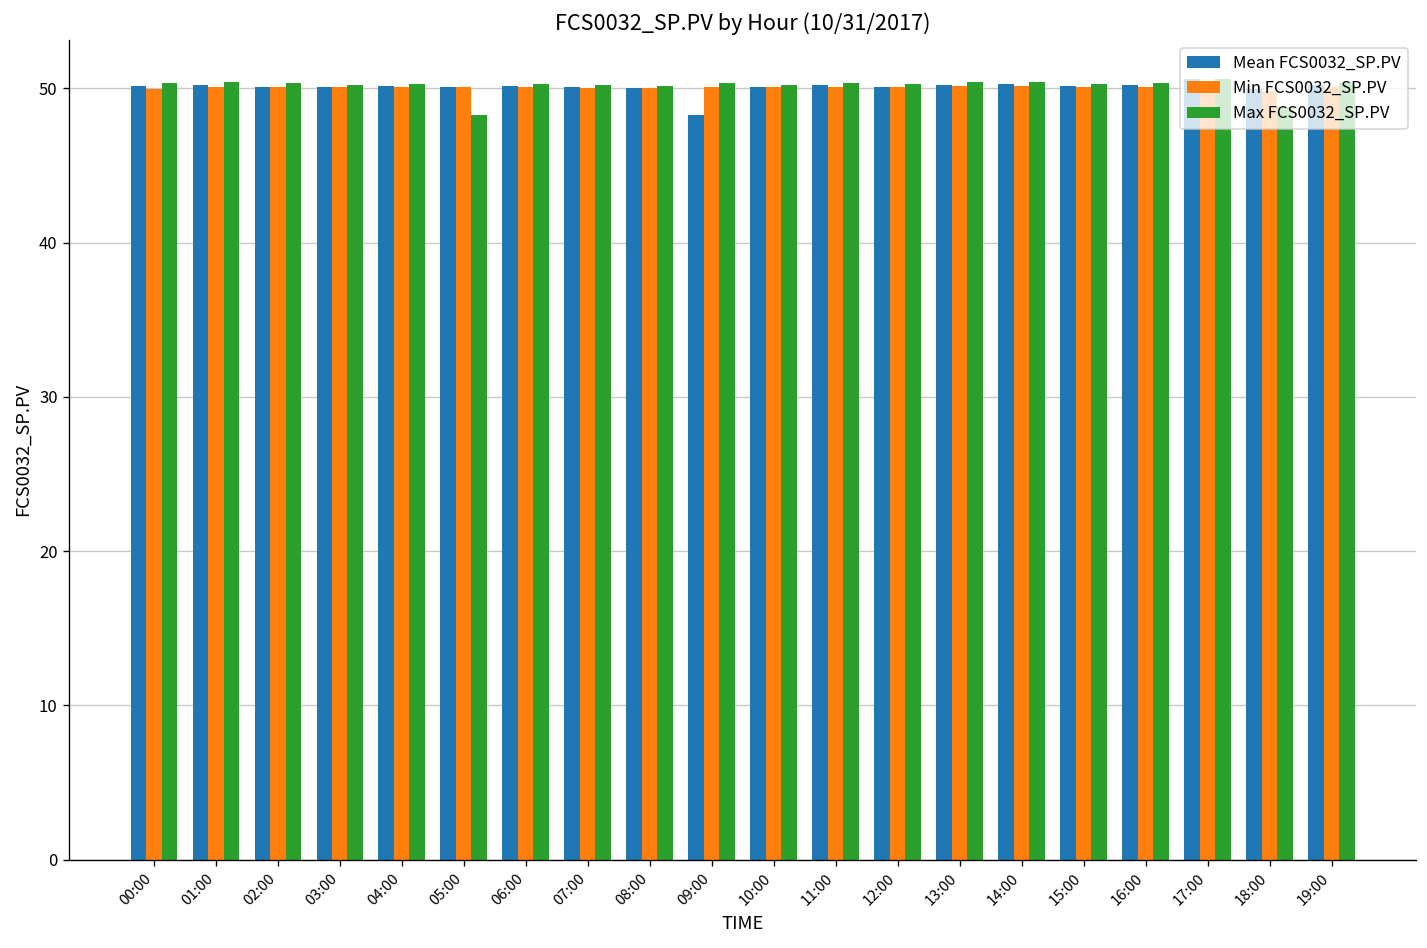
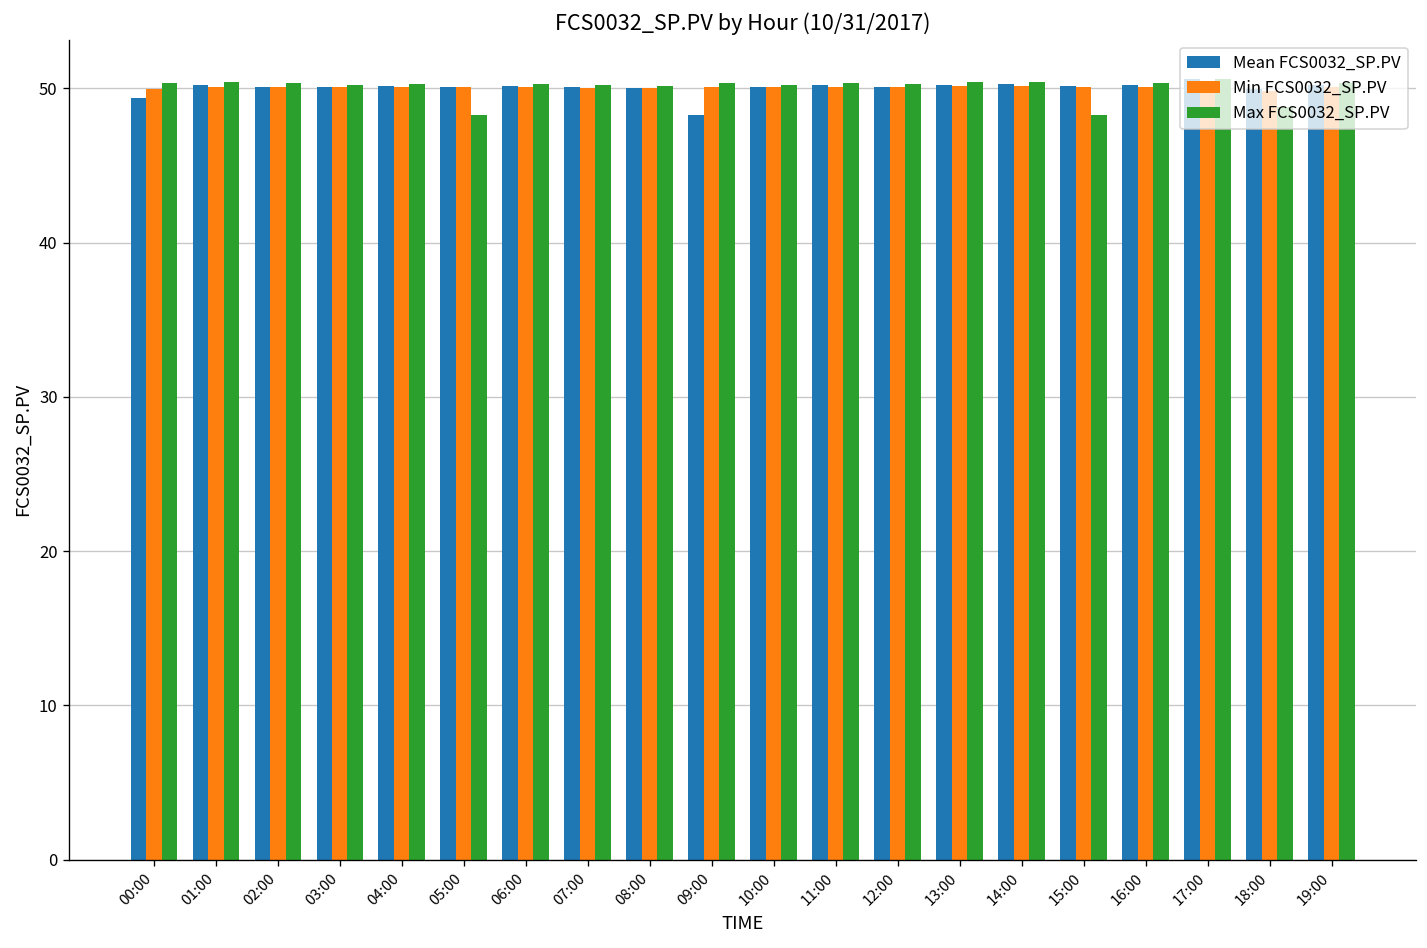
Mean FCS0032_SP.PV, 00:00: 50.2 -> 49.4
Max FCS0032_SP.PV, 15:00: 50.3 -> 48.3
